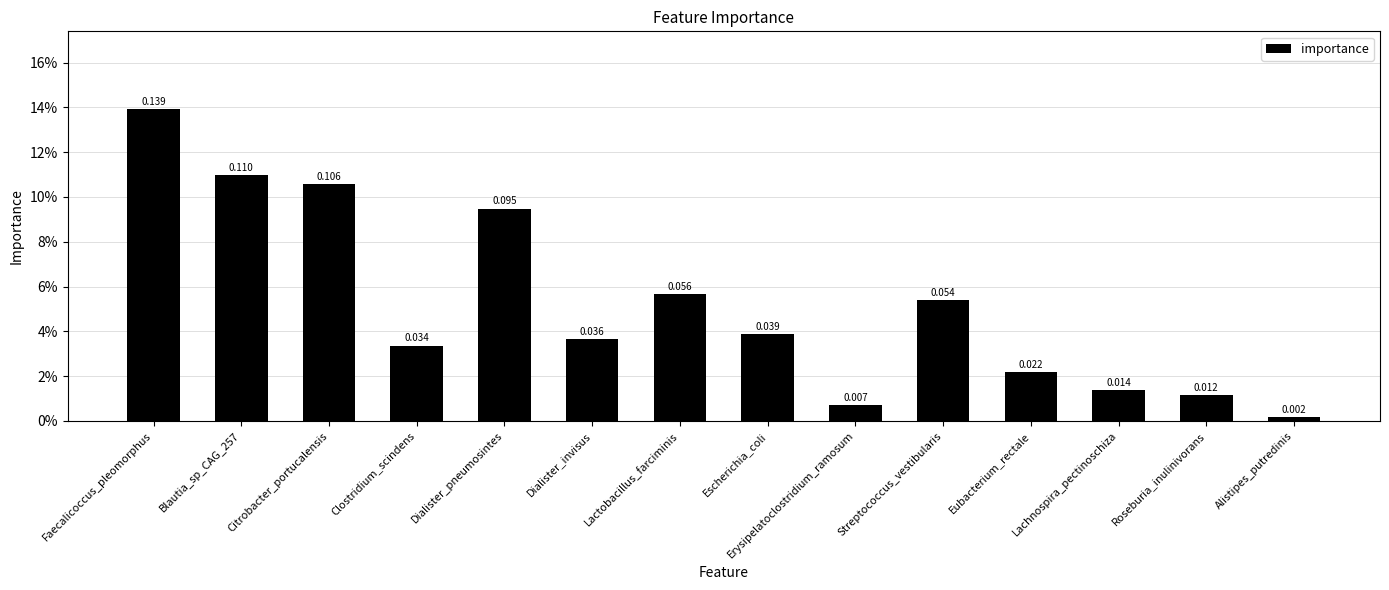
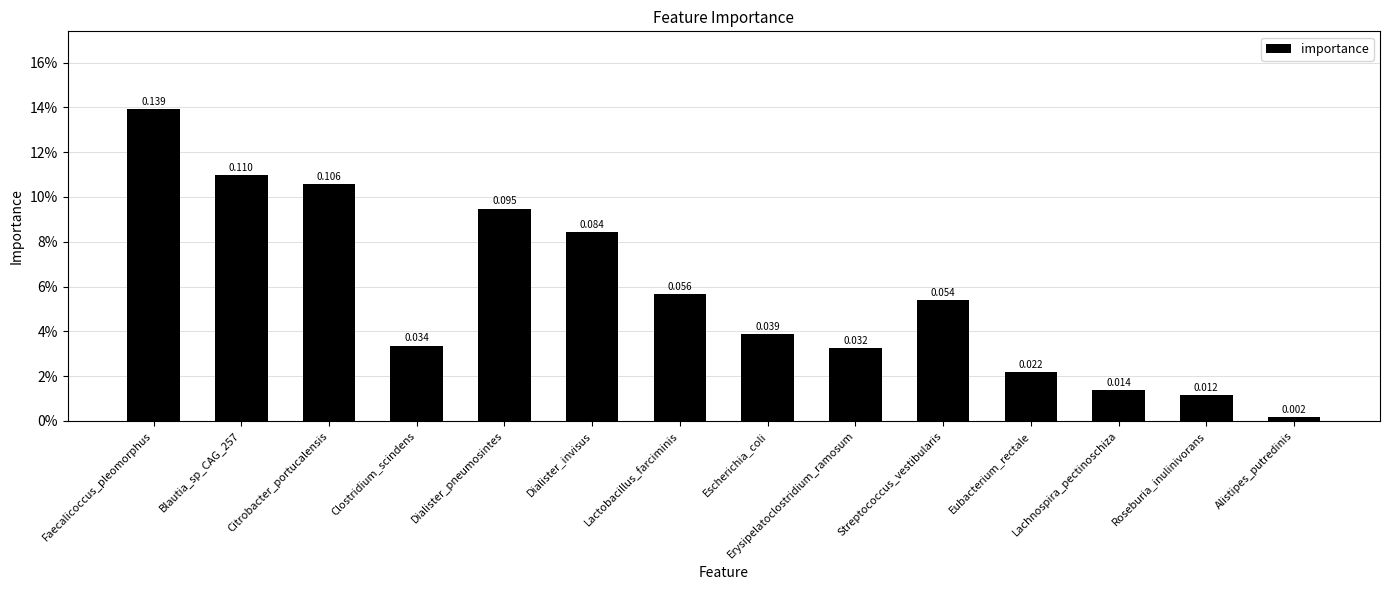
Dialister_invisus: 0.036 -> 0.084
Erysipelatoclostridium_ramosum: 0.007 -> 0.032
